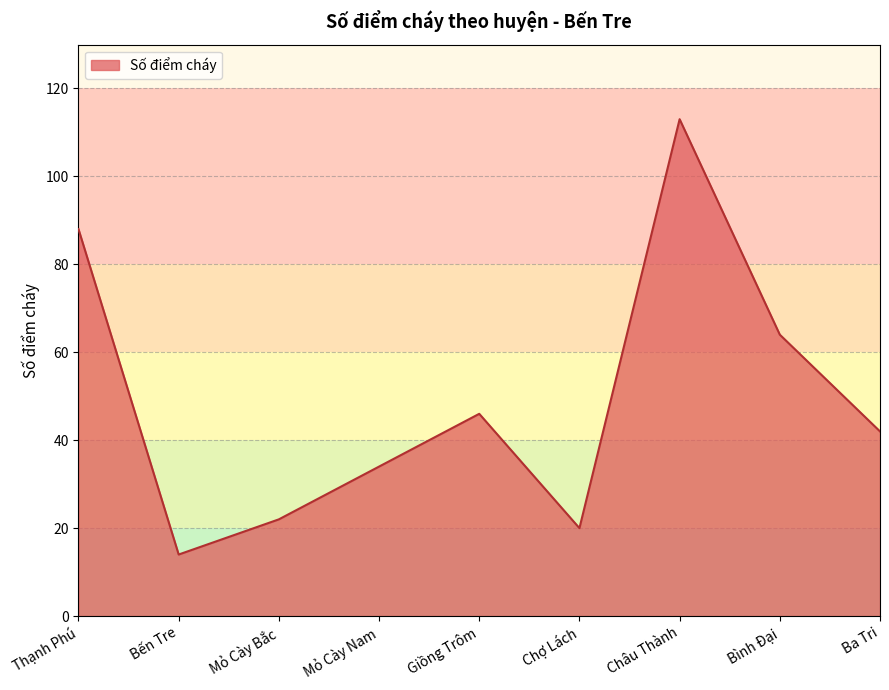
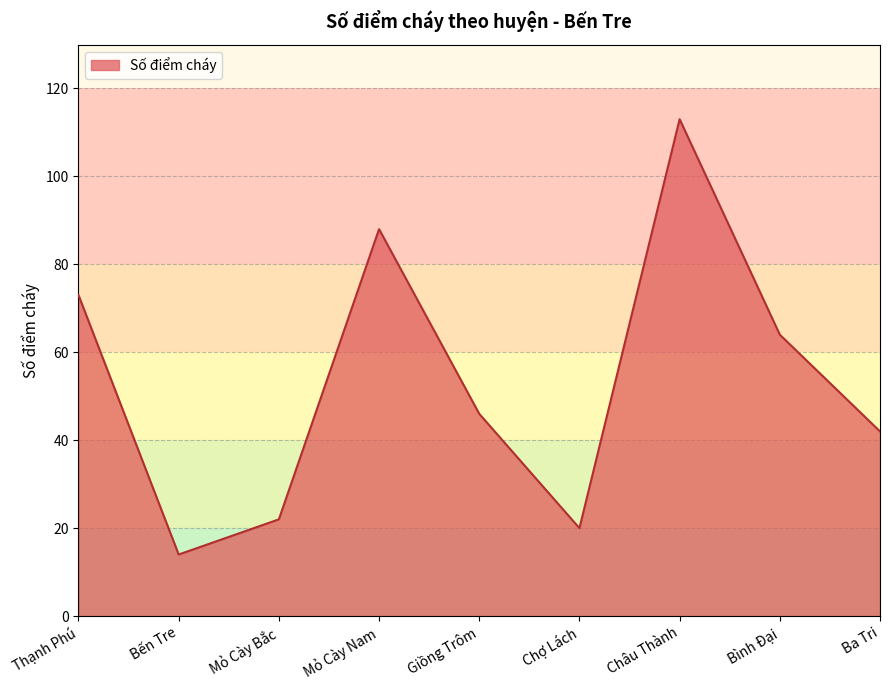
Thạnh Phú: 88 -> 73
Mỏ Cày Nam: 34 -> 88
